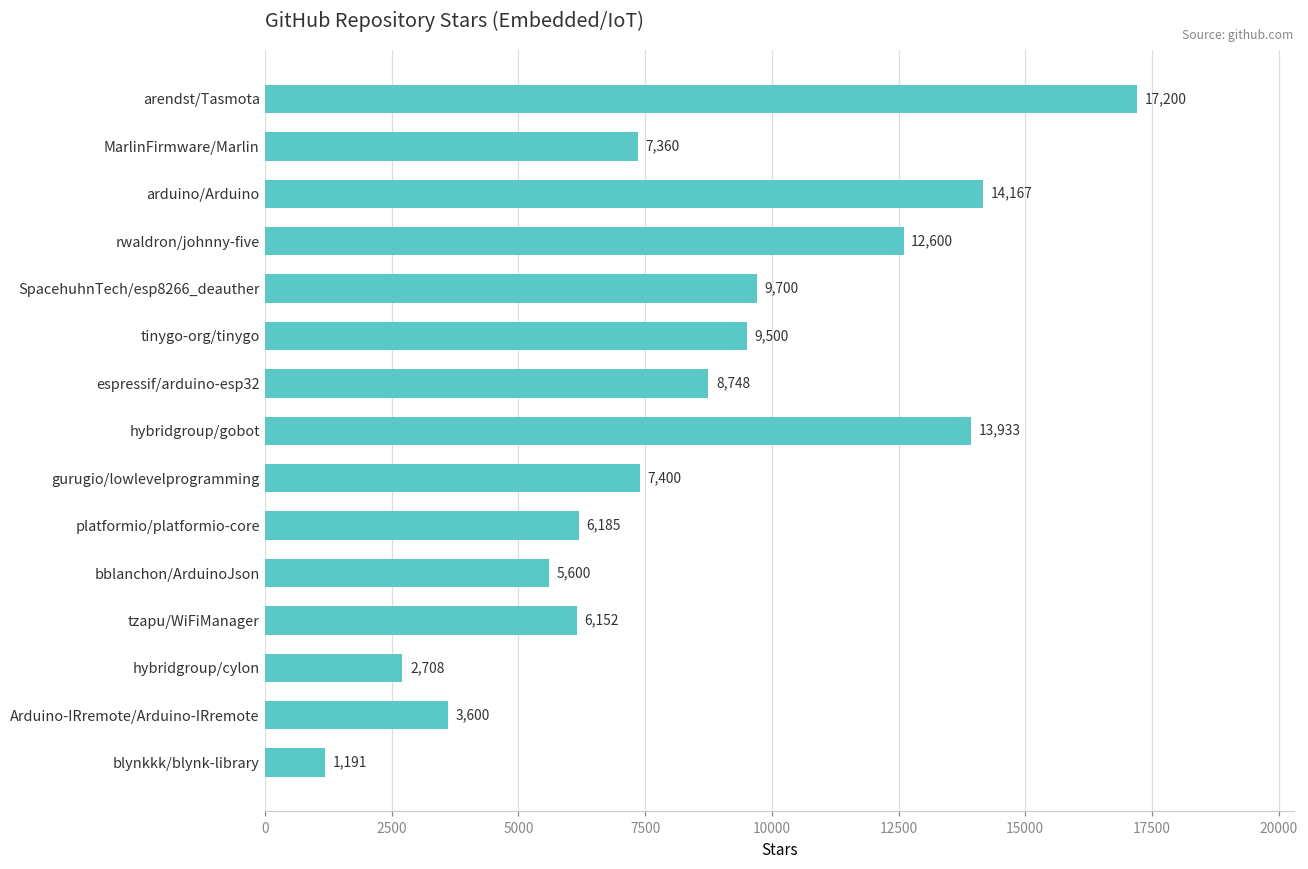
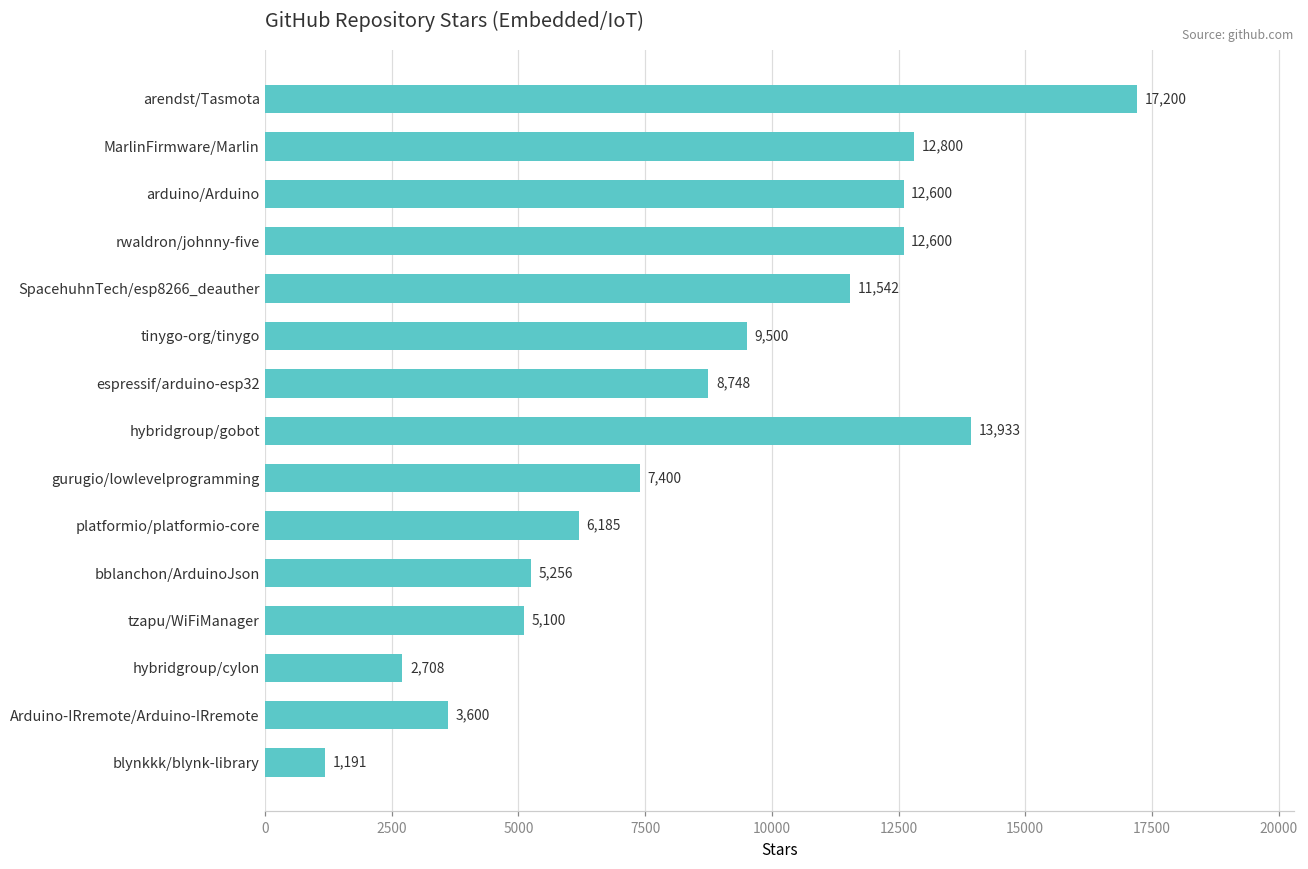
MarlinFirmware/Marlin: 7,360 -> 12,800
arduino/Arduino: 14,167 -> 12,600
SpacehuhnTech/esp8266_deauther: 9,700 -> 11,542
bblanchon/ArduinoJson: 5,600 -> 5,256
tzapu/WiFiManager: 6,152 -> 5,100
